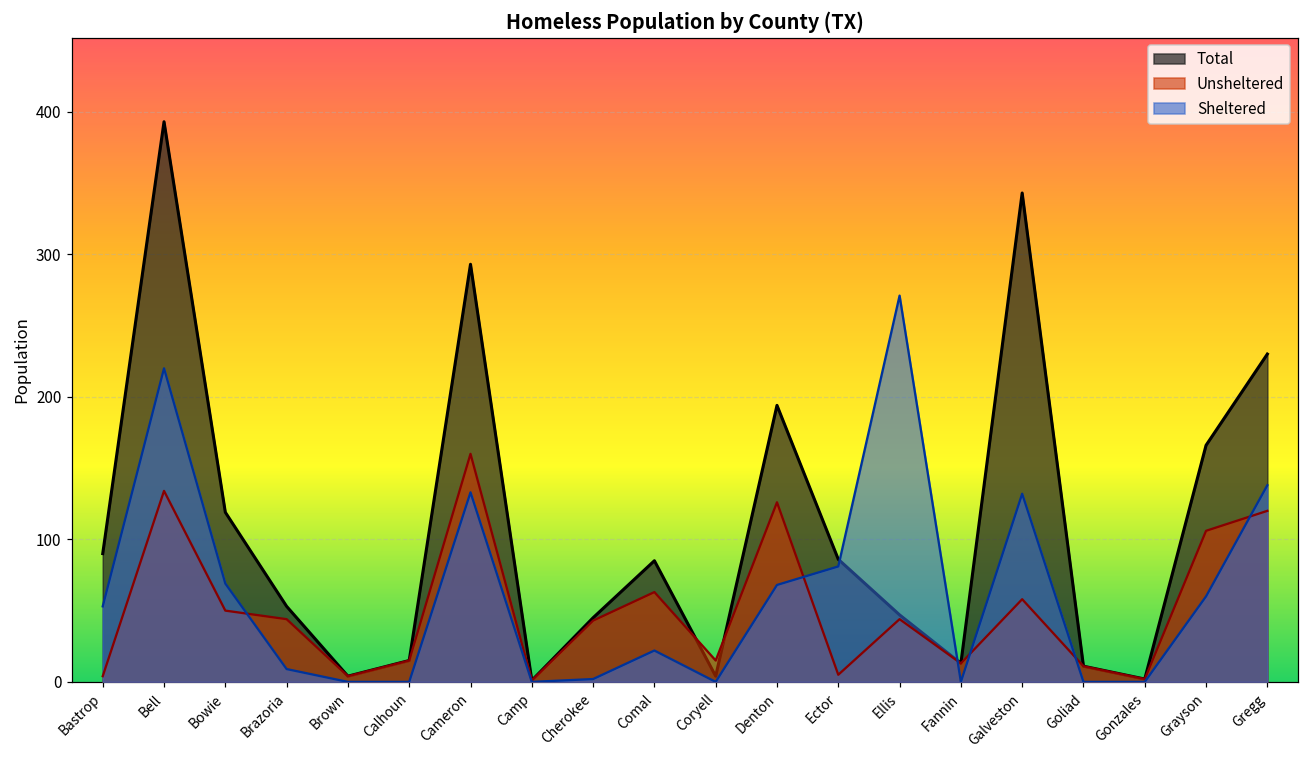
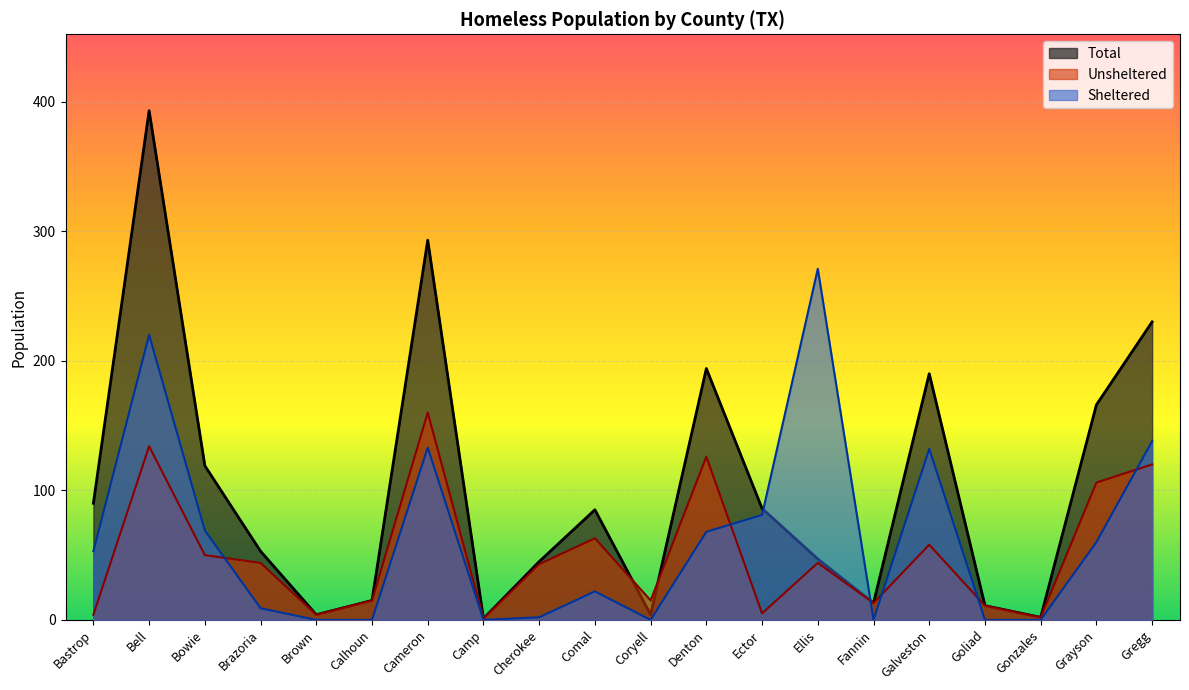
Total, Galveston: 343 -> 190
